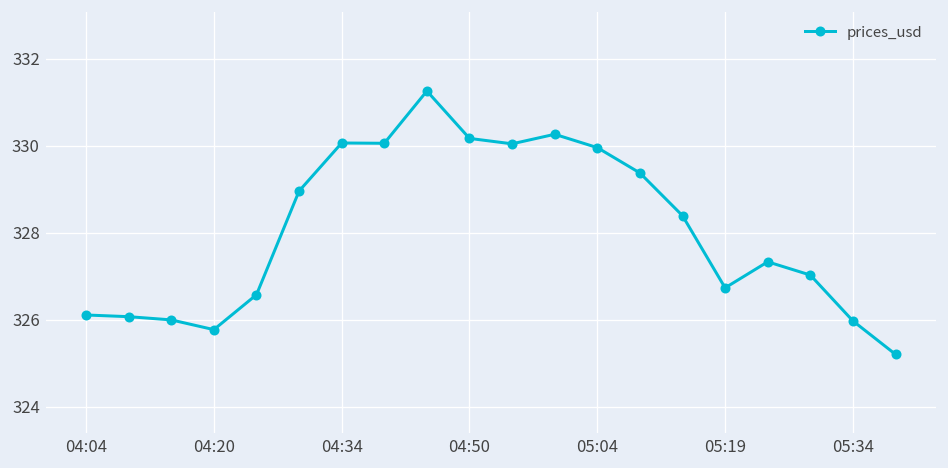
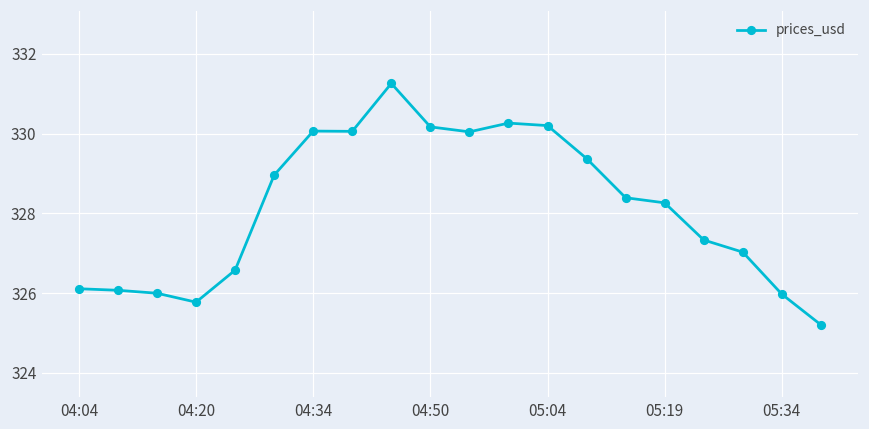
05:04: 330.0 -> 330.2
05:19: 326.7 -> 328.3
